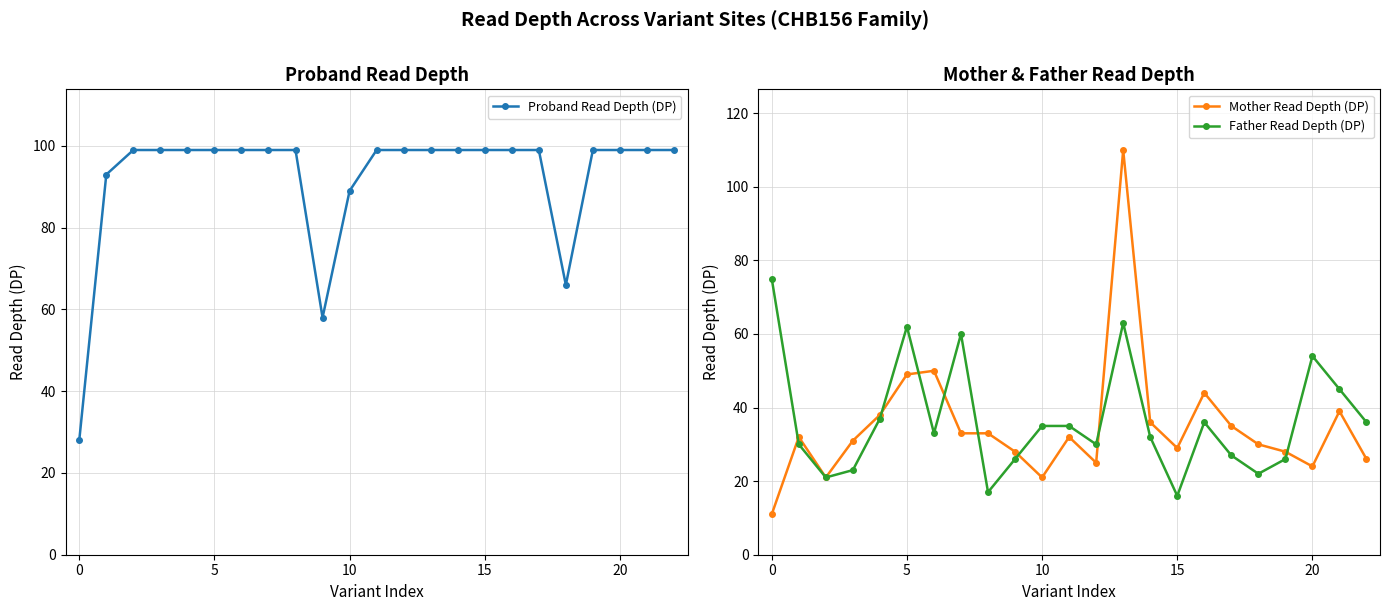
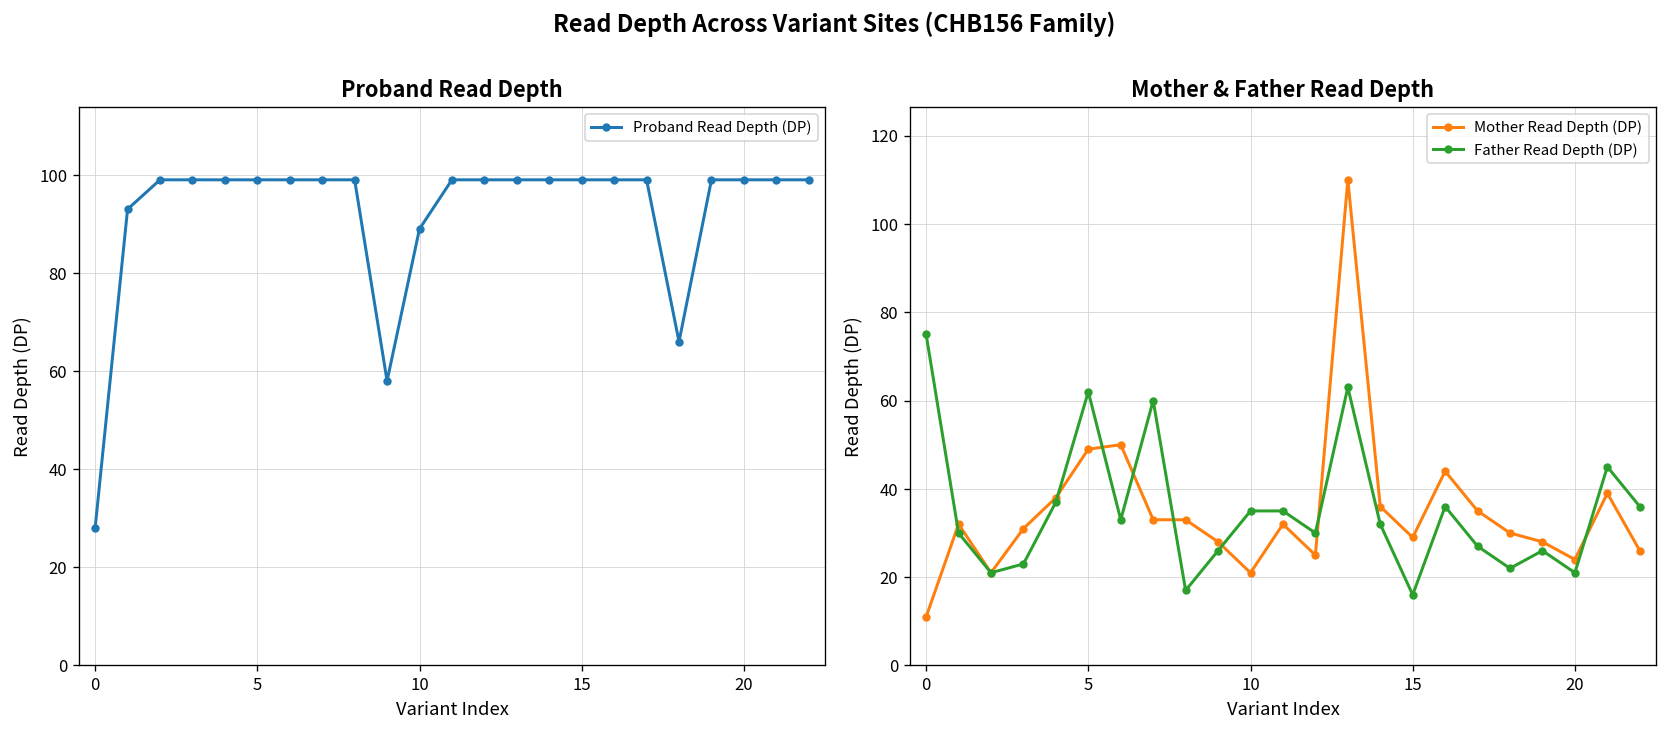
Mother & Father Read Depth, Father Read Depth (DP), 20: 54 -> 21
